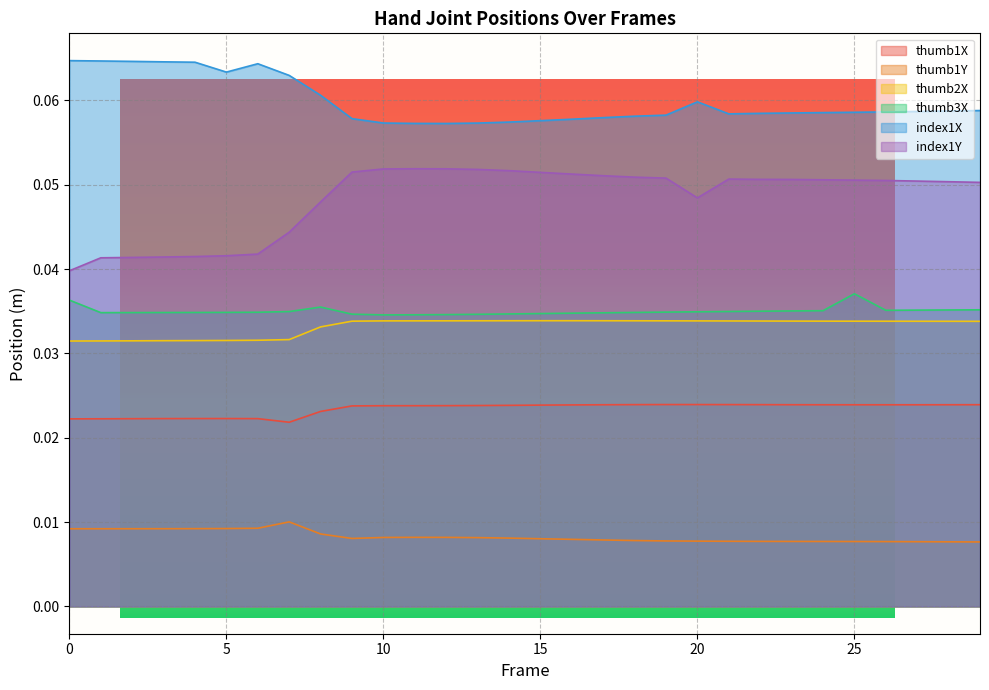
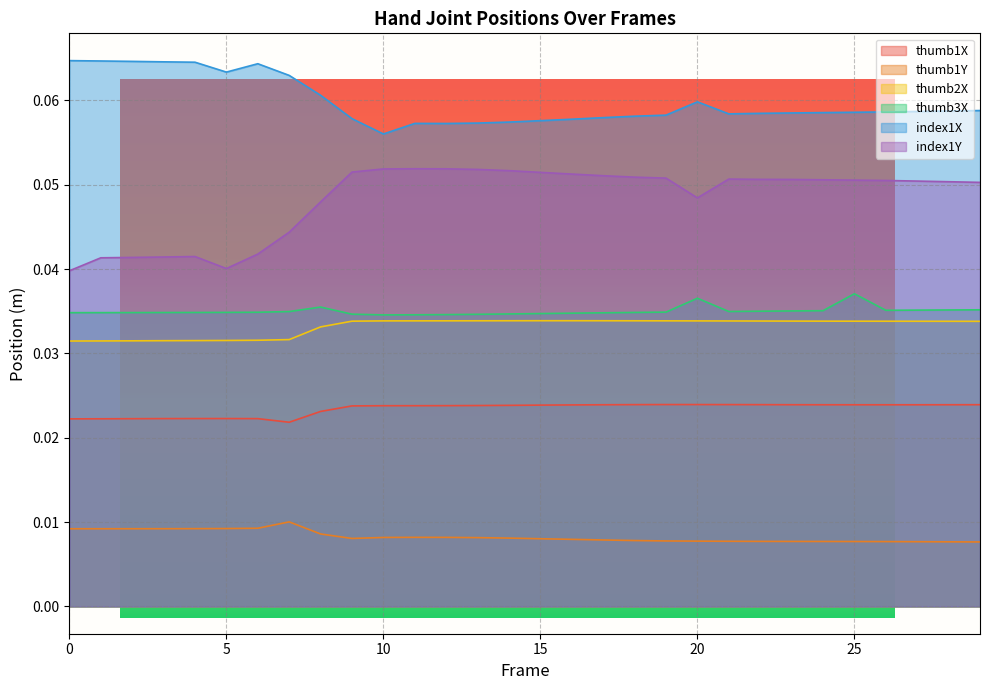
thumb3X, 0: 0.036 -> 0.035
index1Y, 5: 0.042 -> 0.040
index1X, 10: 0.057 -> 0.056
thumb3X, 20: 0.035 -> 0.037
